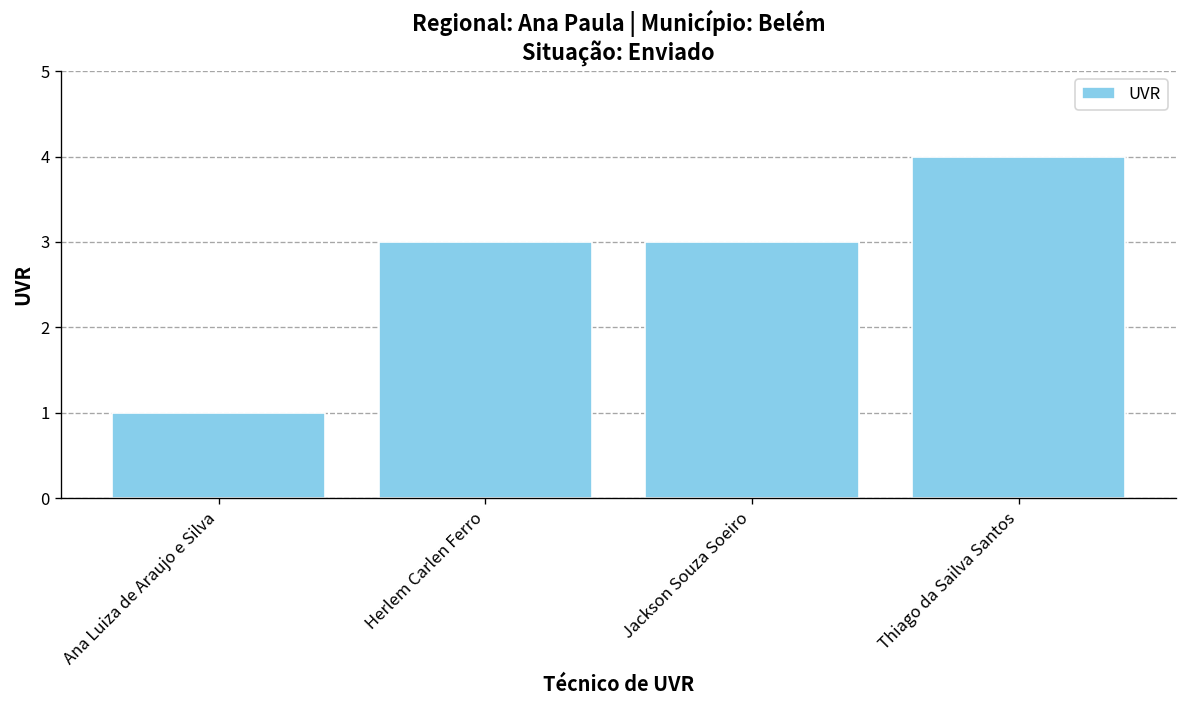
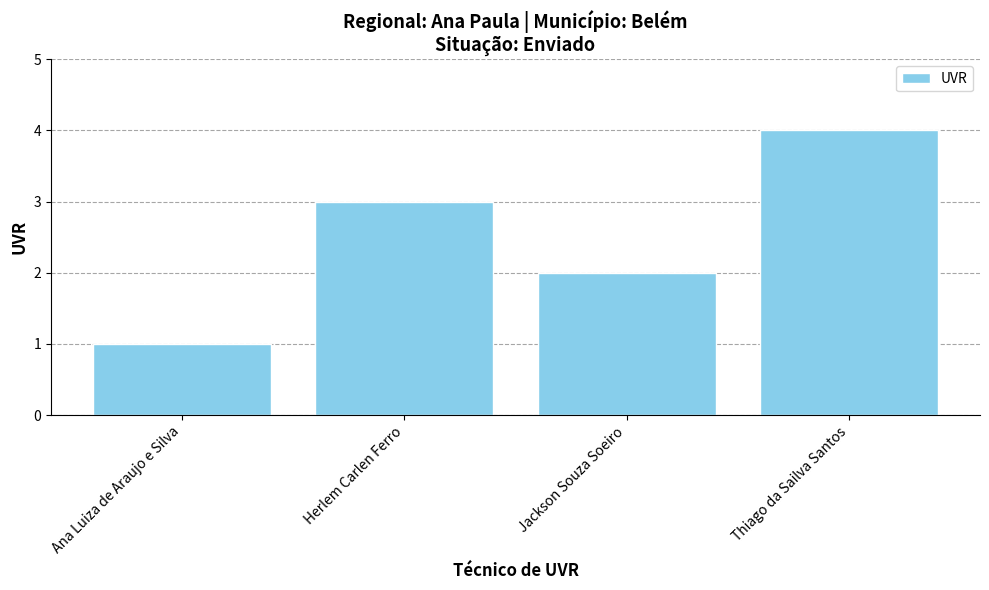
Jackson Souza Soeiro: 3 -> 2
